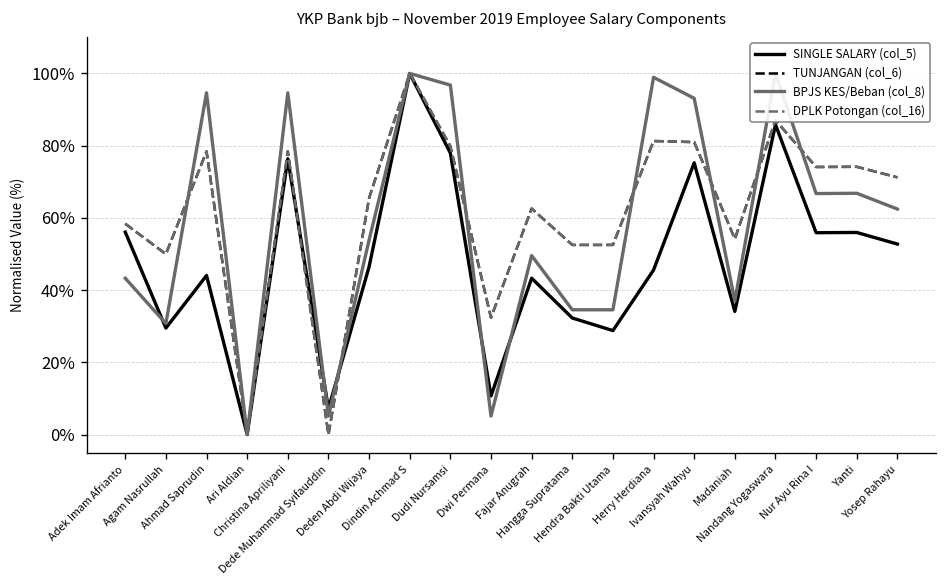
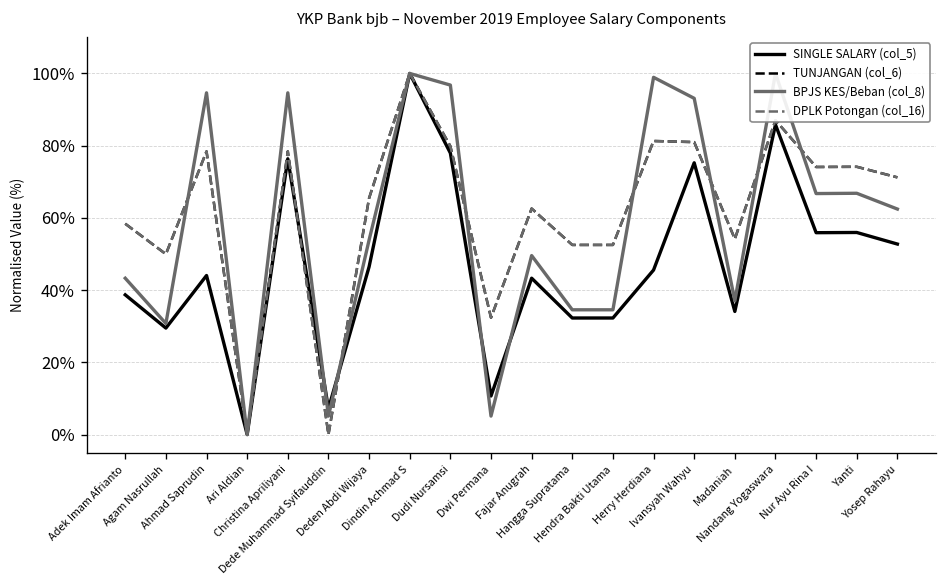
SINGLE SALARY (col_5), Adek Imam Afrianto: 56% -> 39%
SINGLE SALARY (col_5), Hendra Bakti Utama: 29% -> 32%
